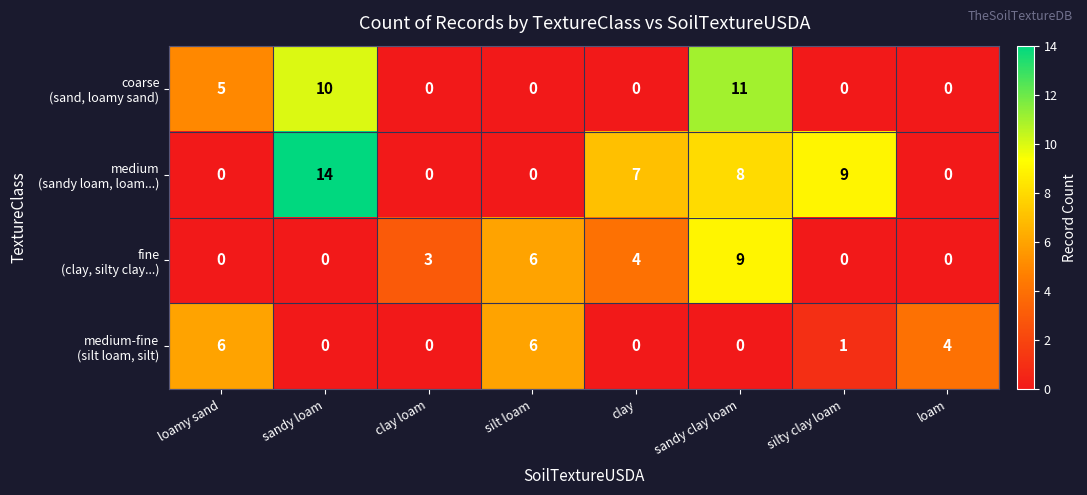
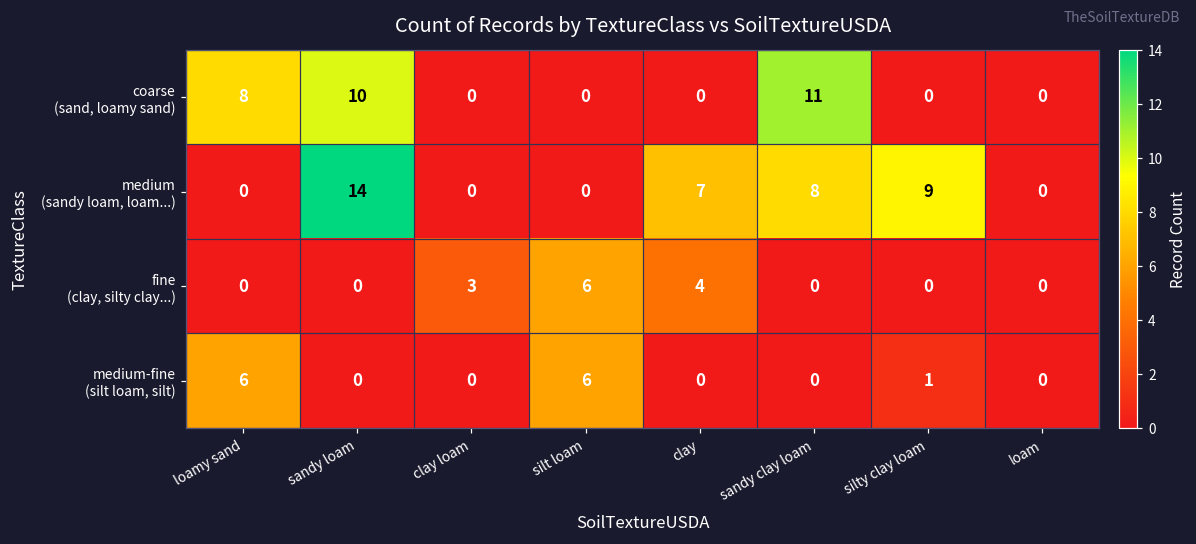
coarse (sand, loamy sand), loamy sand: 5 -> 8
fine (clay, silty clay...), sandy clay loam: 9 -> 0
medium-fine (silt loam, silt), loam: 4 -> 0
